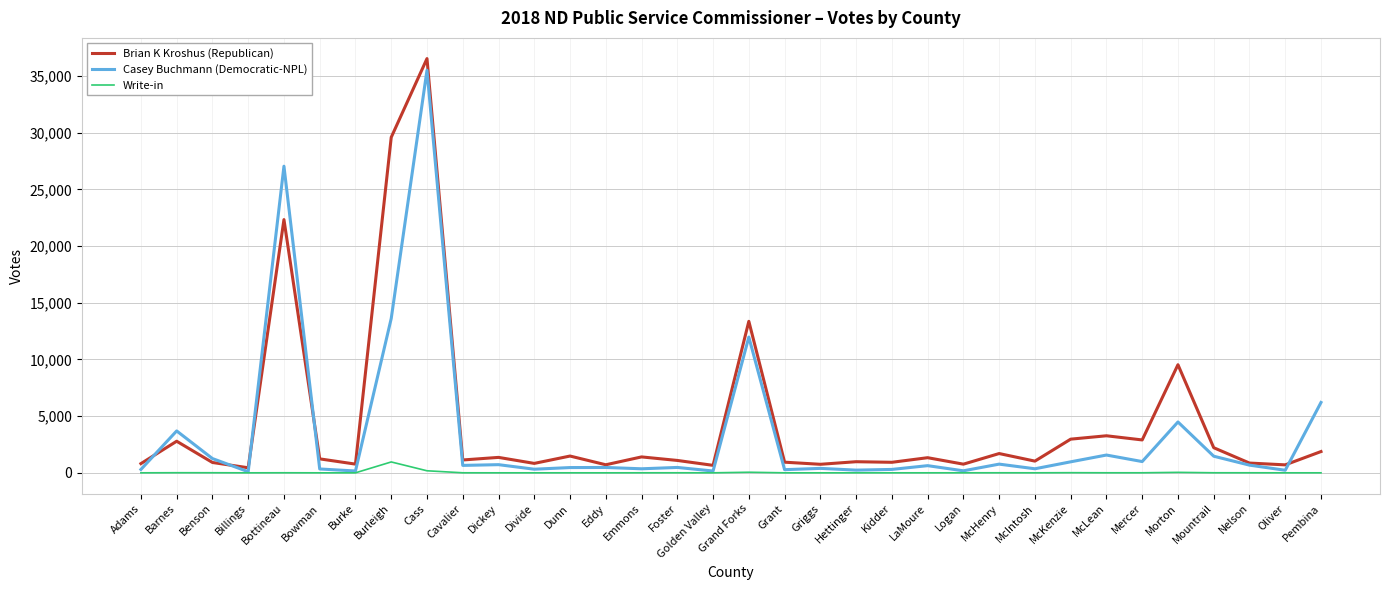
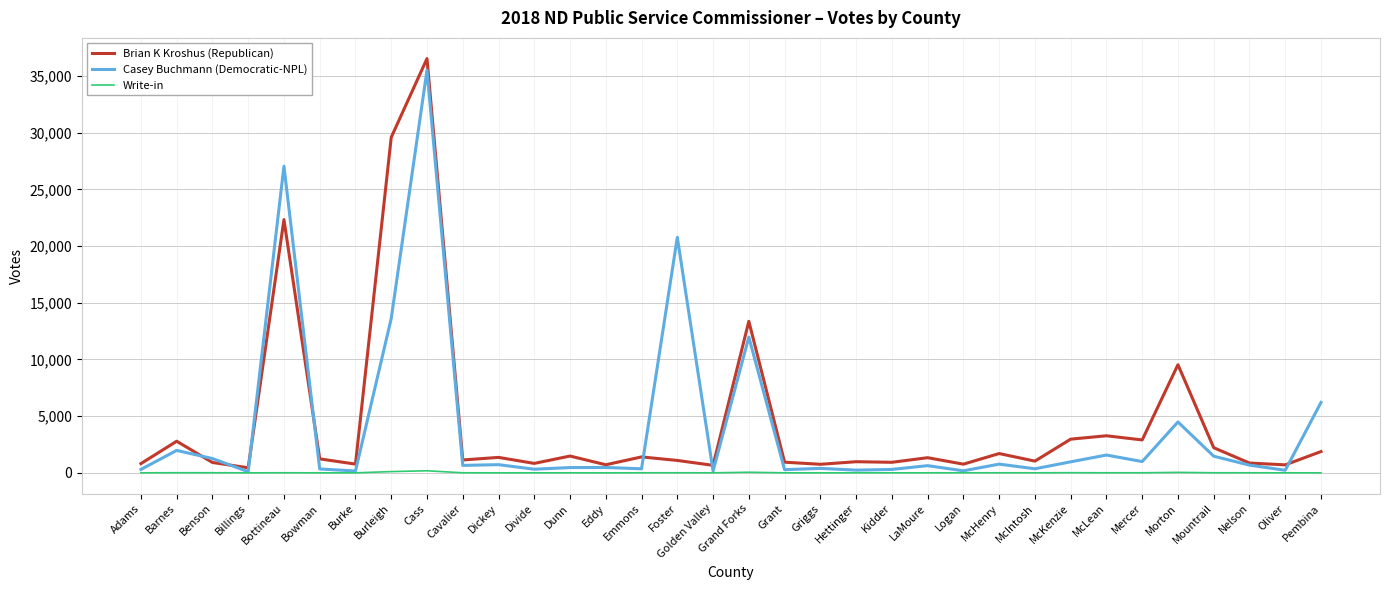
Casey Buchmann (Democratic-NPL), Barnes: 3,700 -> 2,000
Write-in, Burleigh: 1,000 -> 100
Casey Buchmann (Democratic-NPL), Foster: 500 -> 20,800
